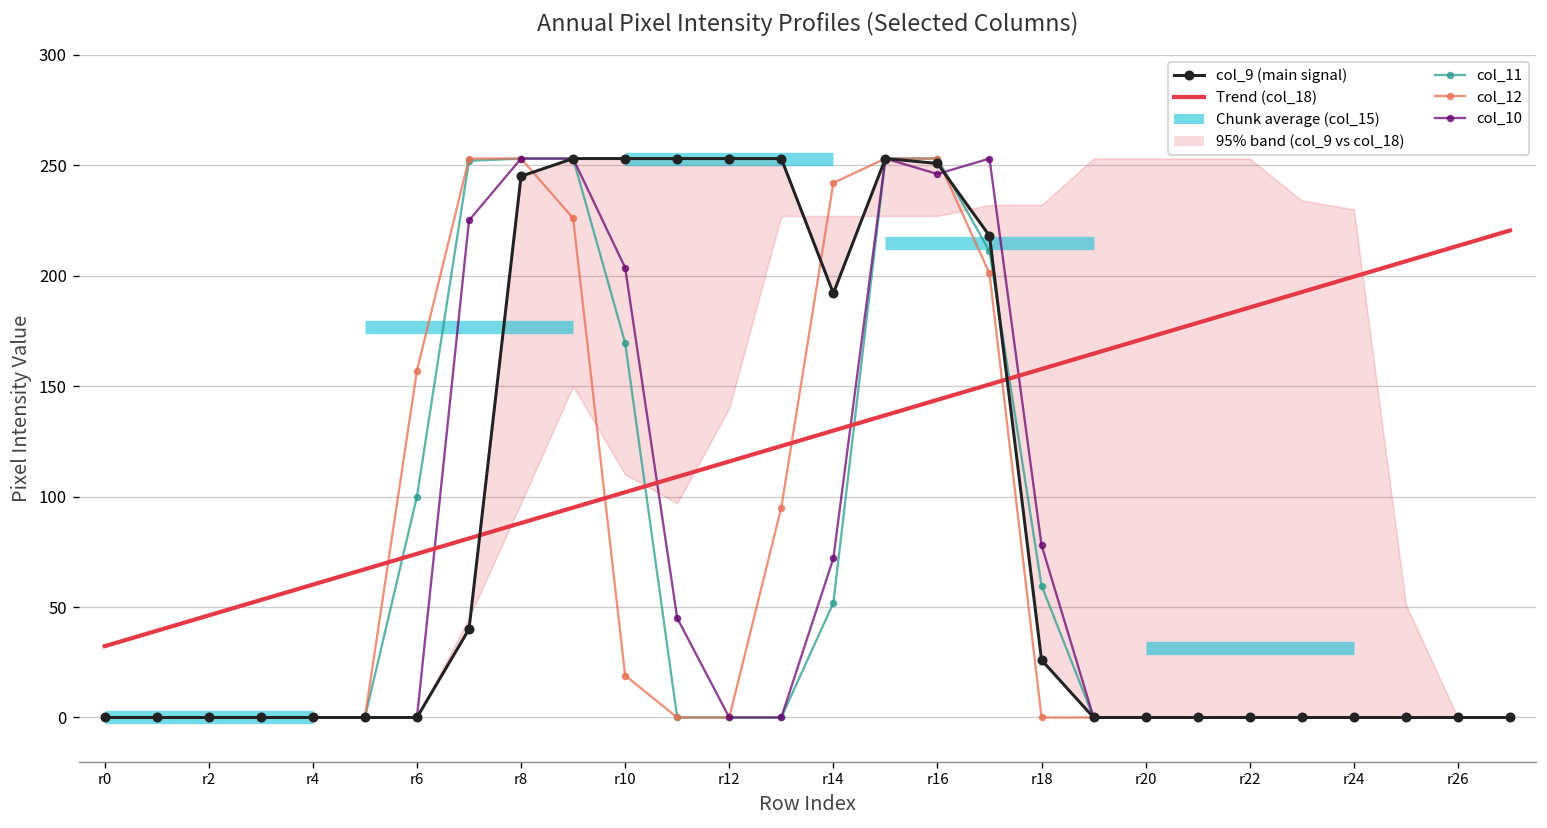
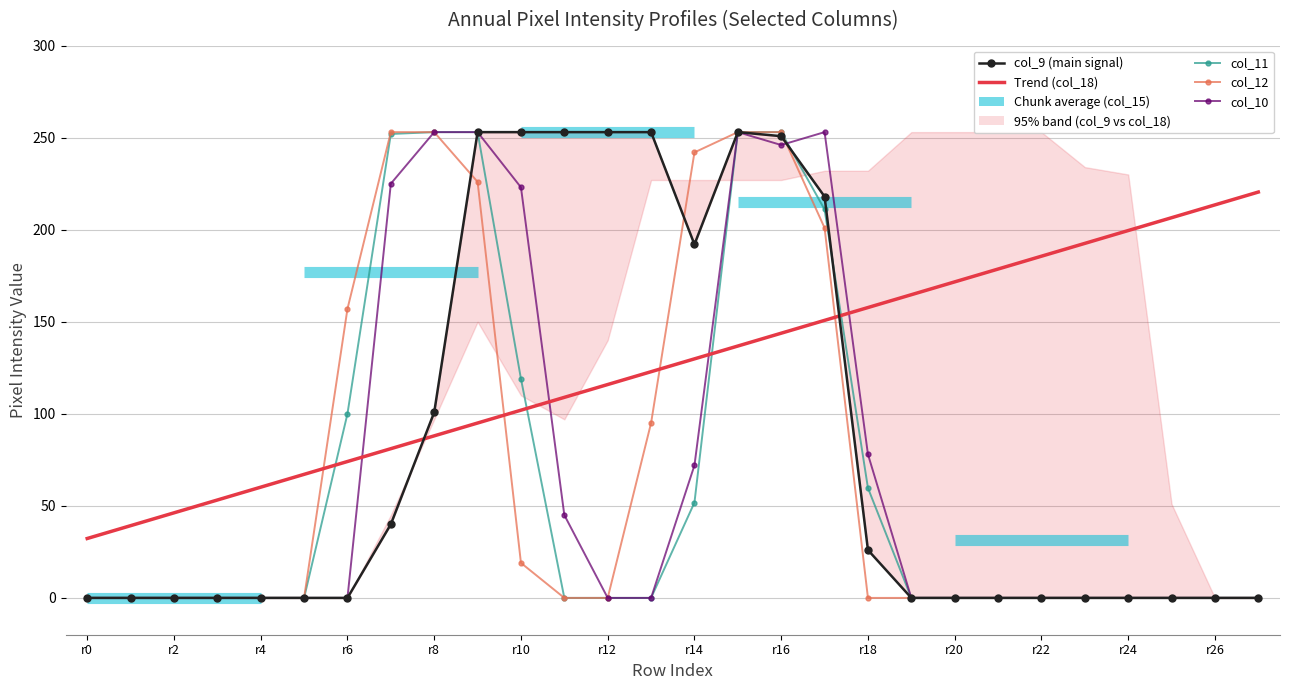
col_9 (main signal), r8: 245 -> 101
col_11, r10: 170 -> 119
col_10, r10: 204 -> 223
